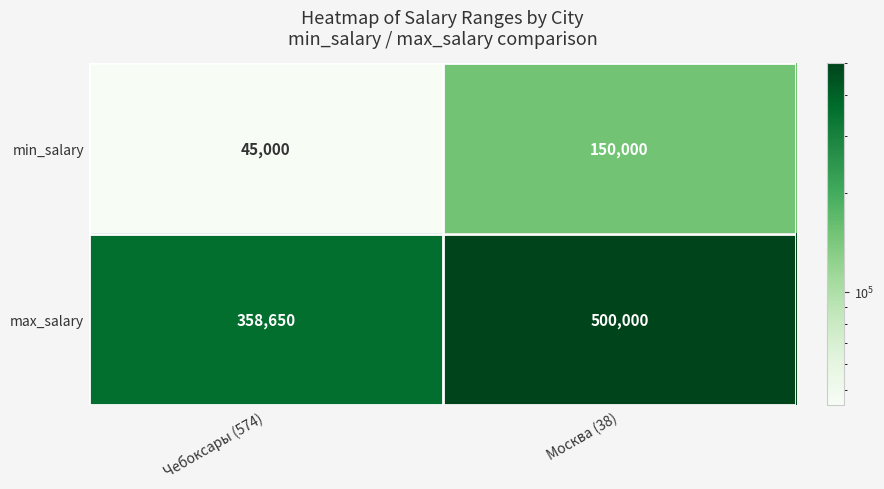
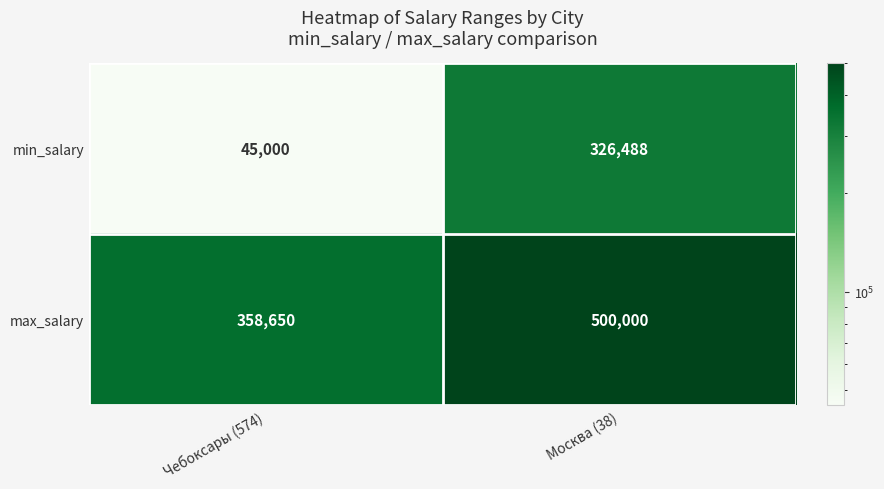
min_salary, Москва (38): 150,000 -> 326,488
